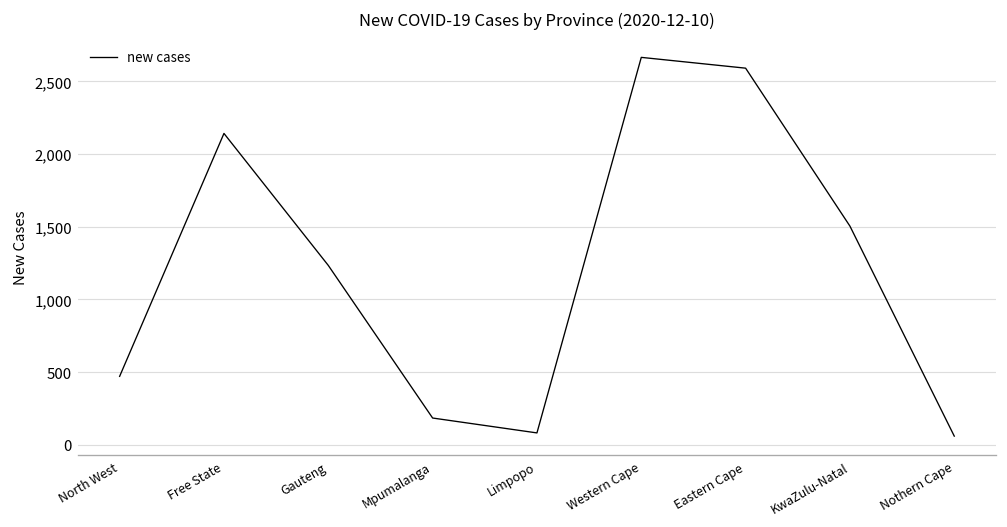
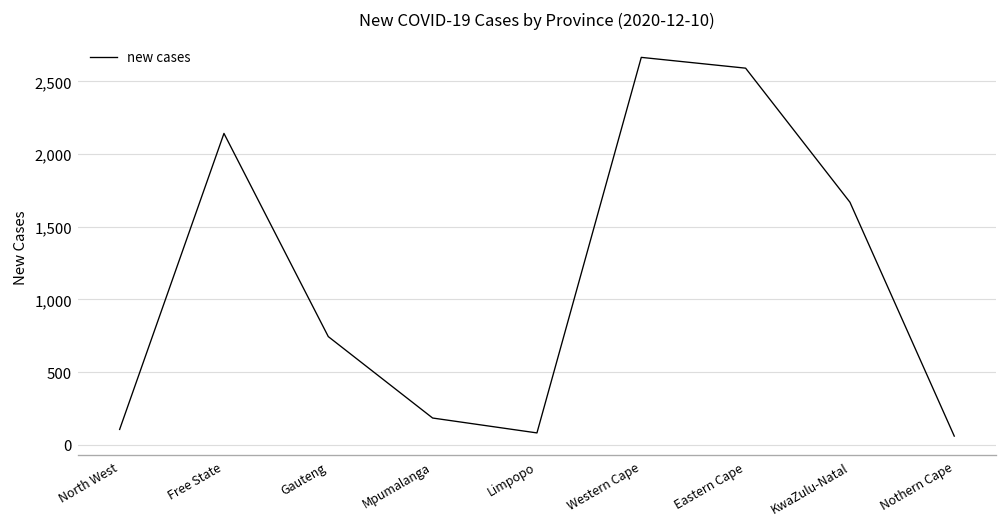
North West: 470 -> 110
Gauteng: 1,230 -> 740
KwaZulu-Natal: 1,500 -> 1,670
